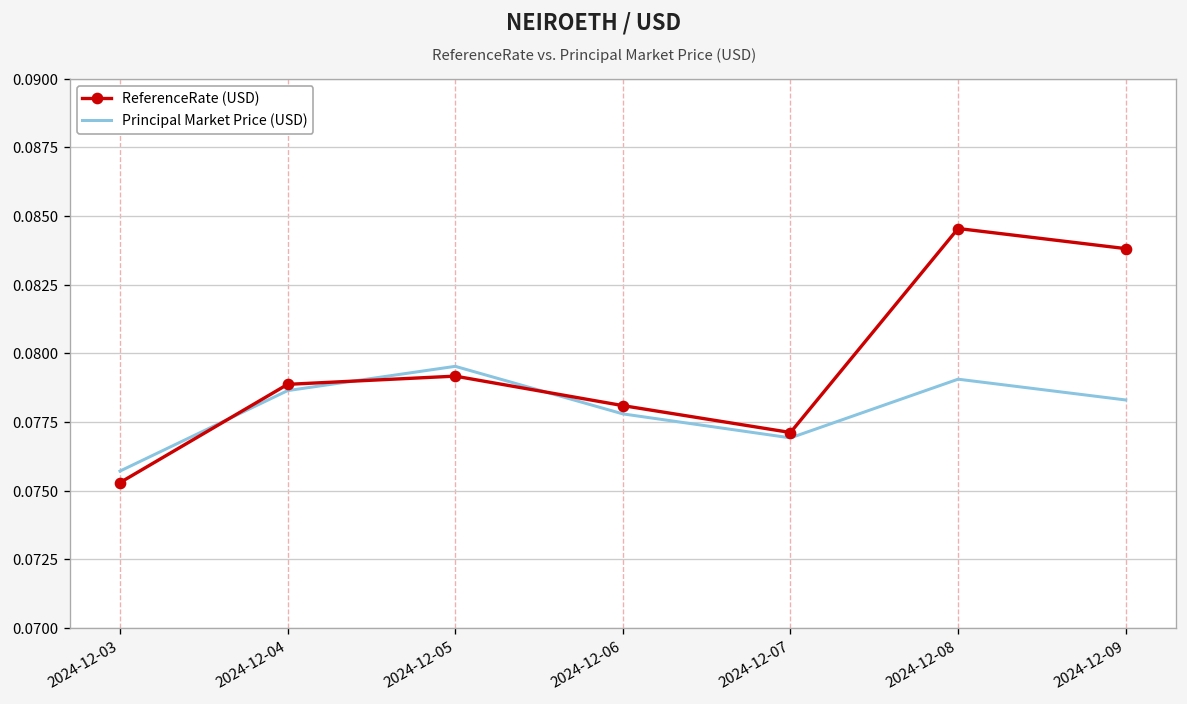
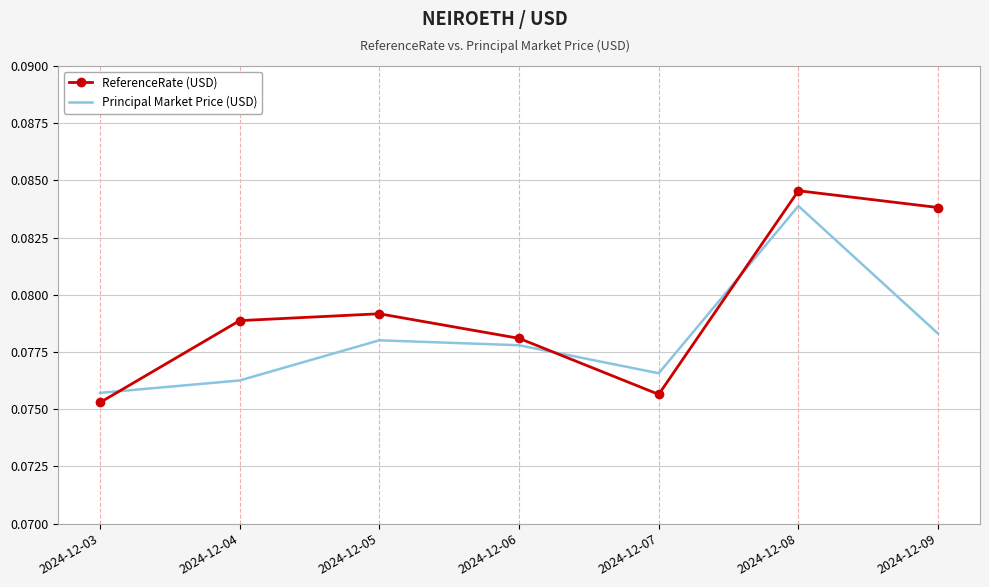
Principal Market Price (USD), 2024-12-04: 0.0786 -> 0.0763
Principal Market Price (USD), 2024-12-05: 0.0795 -> 0.0780
ReferenceRate (USD), 2024-12-07: 0.0771 -> 0.0756
Principal Market Price (USD), 2024-12-07: 0.0769 -> 0.0766
Principal Market Price (USD), 2024-12-08: 0.0791 -> 0.0839
